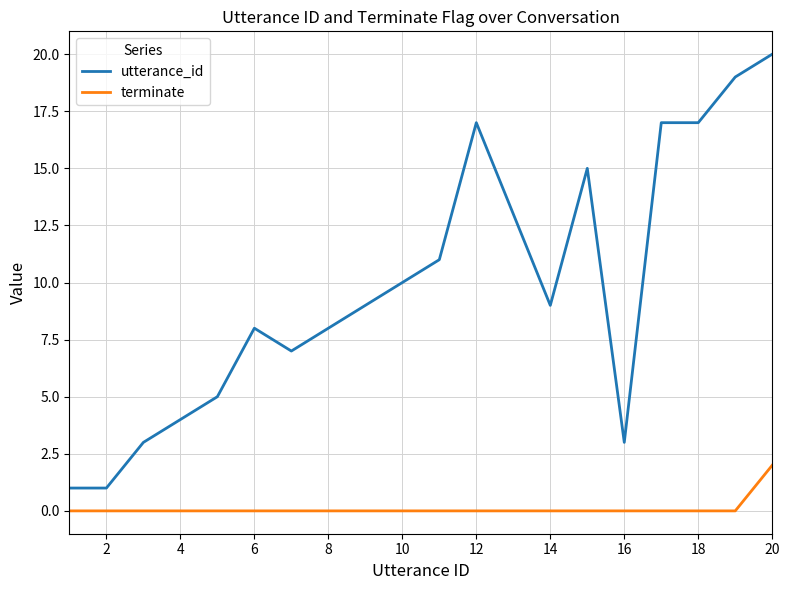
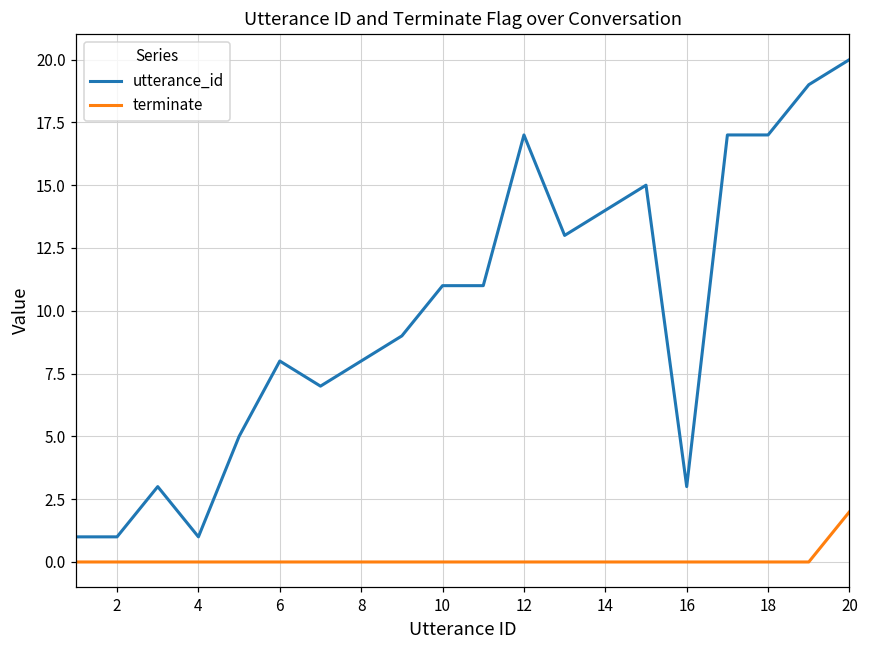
utterance_id, 4: 4 -> 1
utterance_id, 10: 10 -> 11
utterance_id, 14: 9 -> 14
